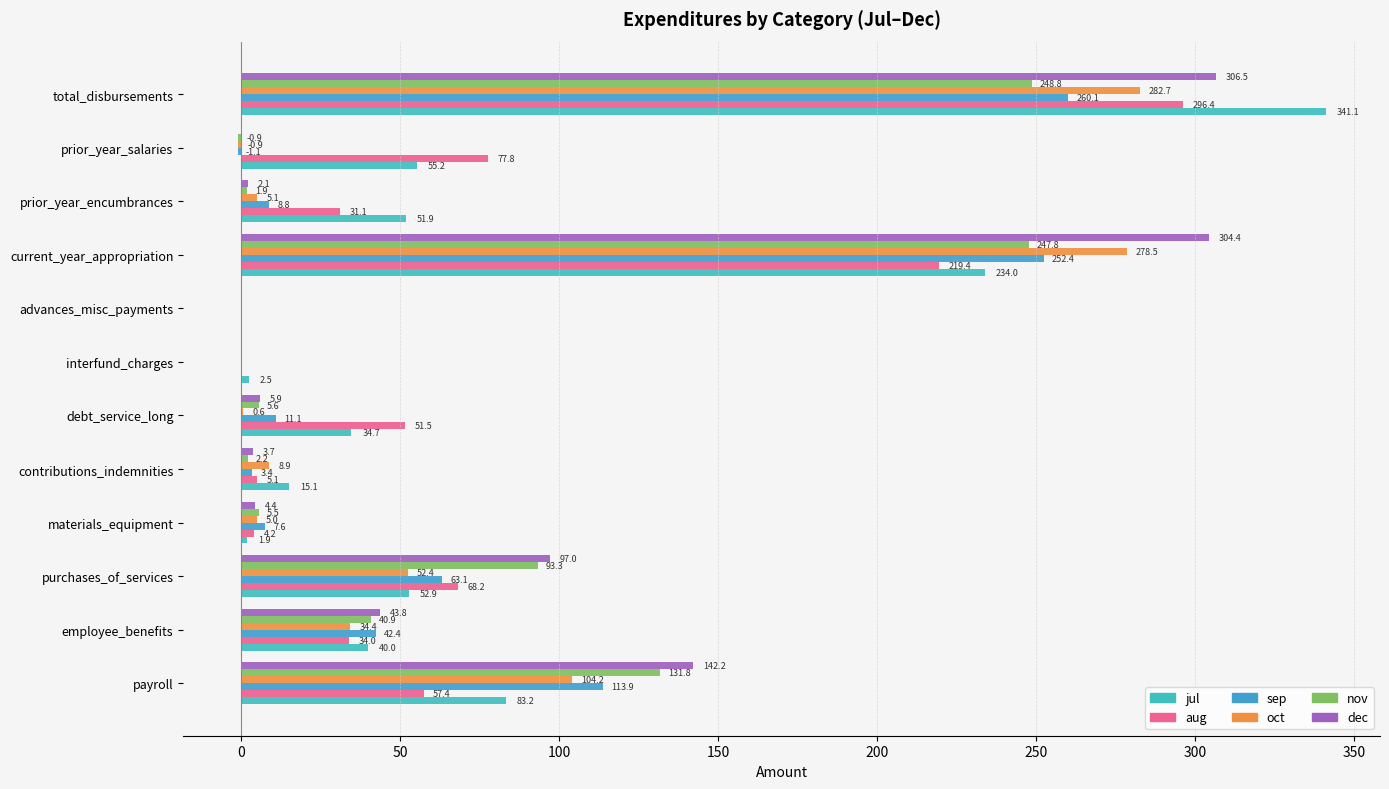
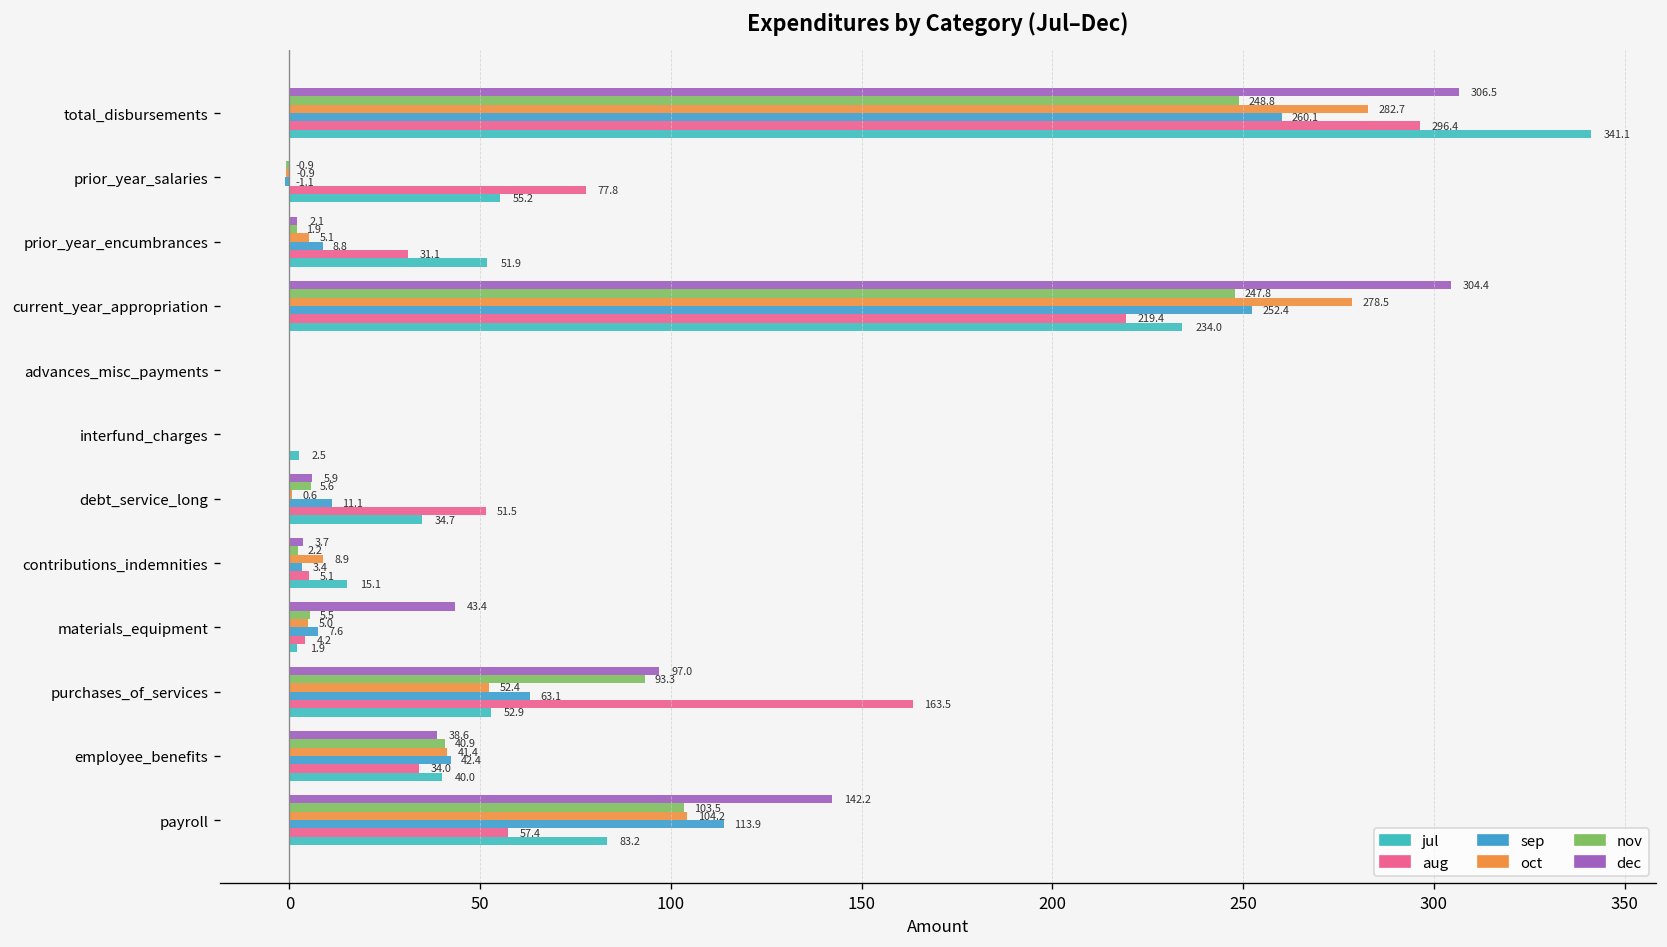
dec, materials_equipment: 4.4 -> 43.4
aug, purchases_of_services: 68.2 -> 163.5
dec, employee_benefits: 43.8 -> 38.6
oct, employee_benefits: 34.4 -> 41.4
nov, payroll: 131.8 -> 103.5
